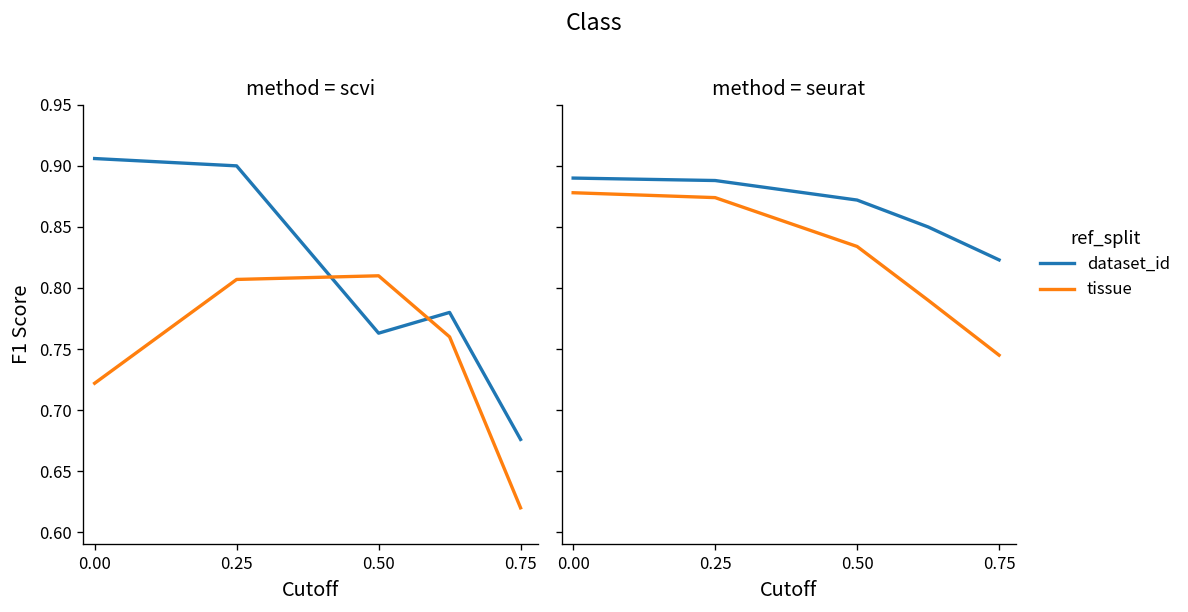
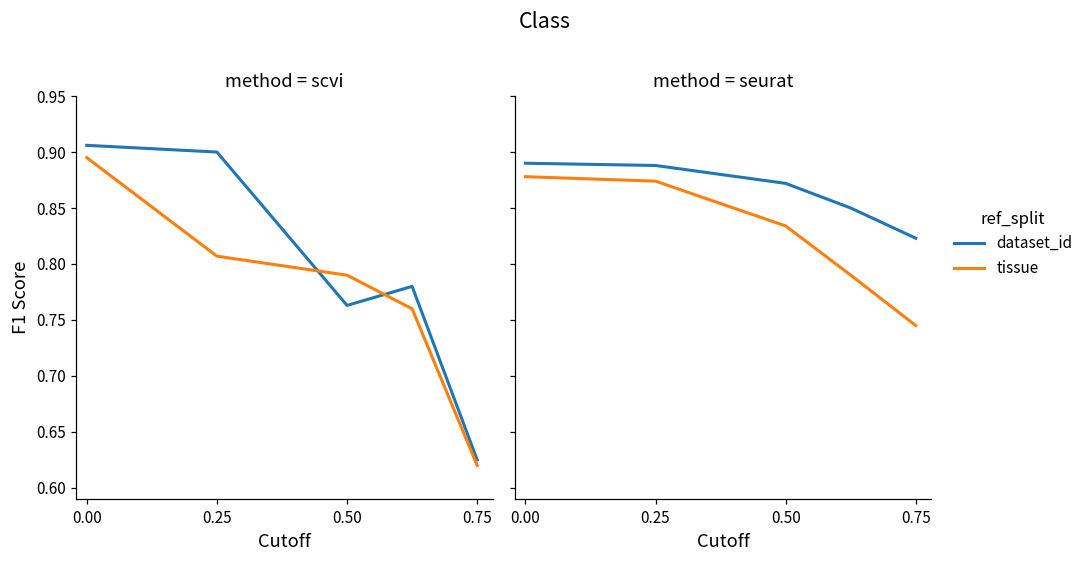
method = scvi, tissue, 0.00: 0.722 -> 0.895
method = scvi, tissue, 0.50: 0.81 -> 0.79
method = scvi, dataset_id, 0.75: 0.676 -> 0.625
